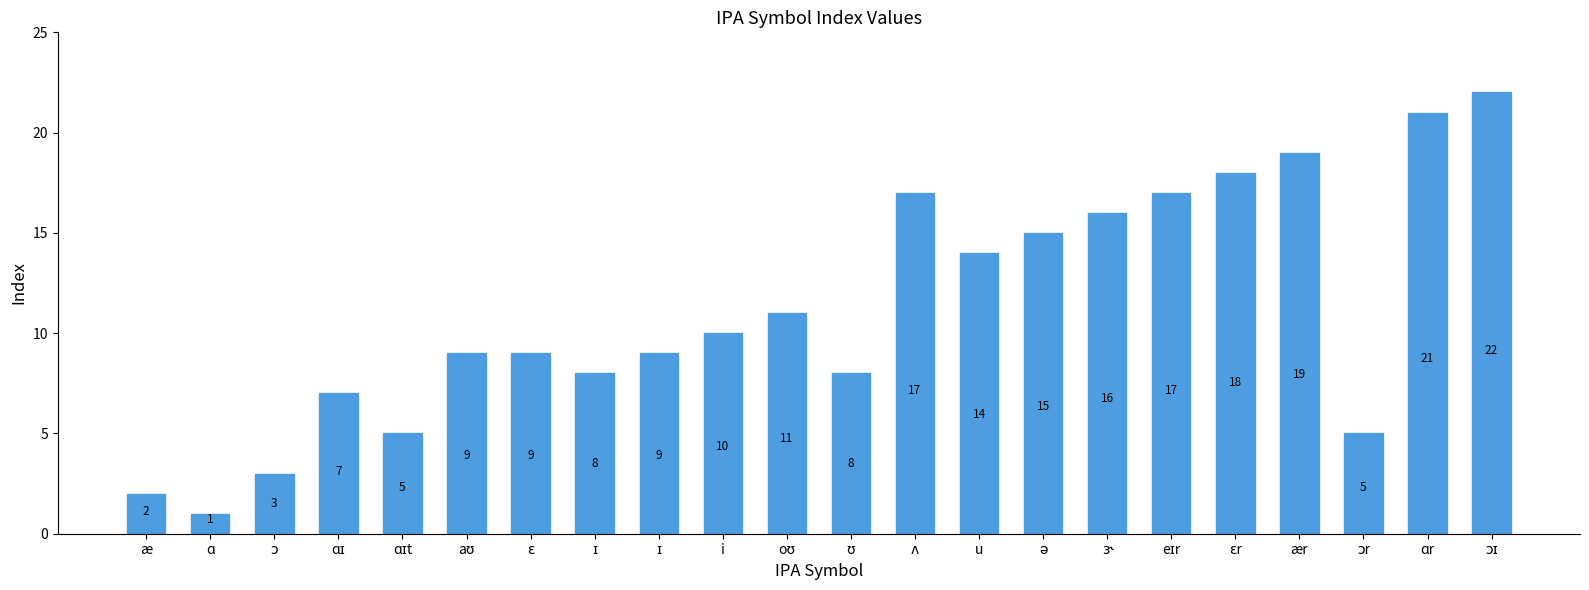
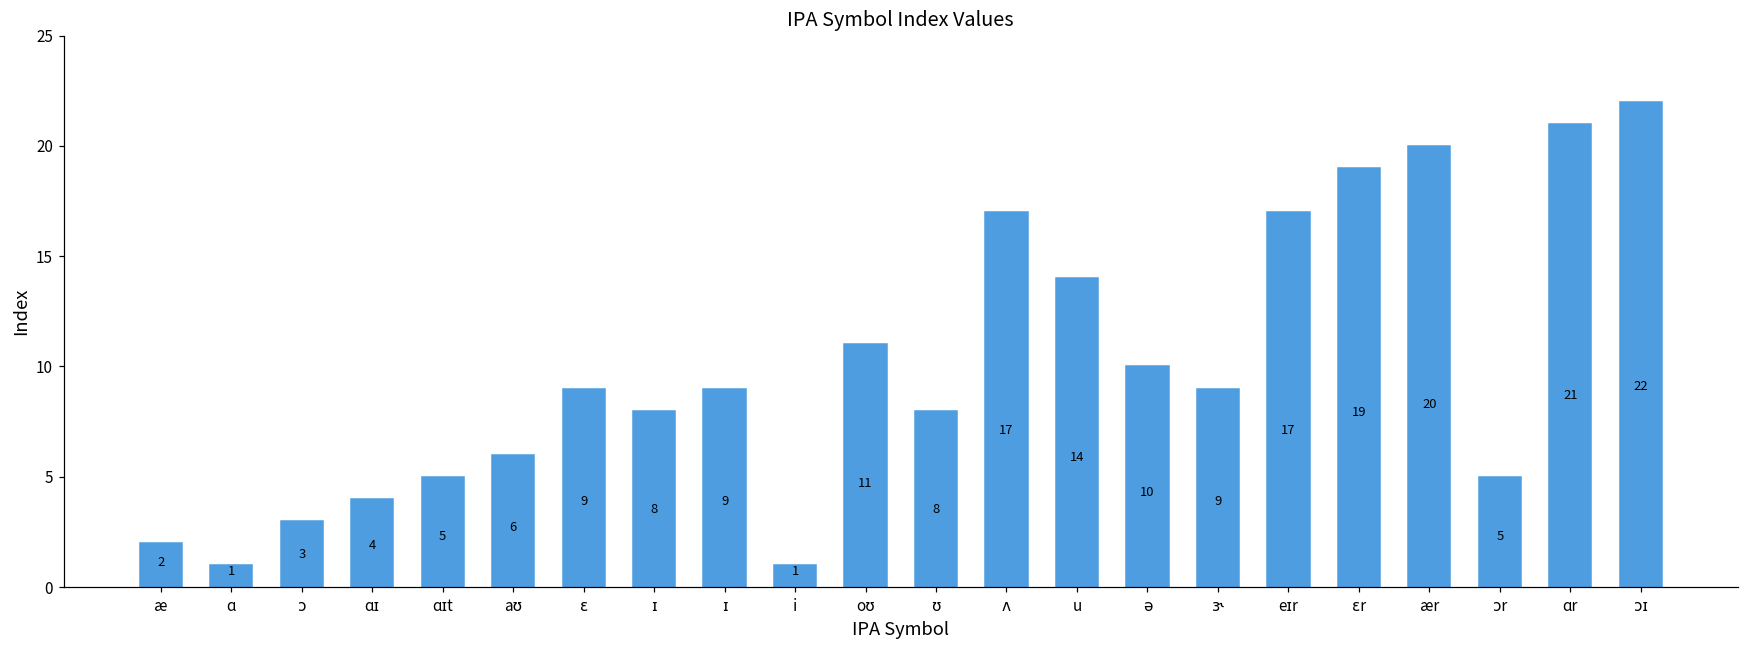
ɑɪ: 7 -> 4
aʊ: 9 -> 6
i: 10 -> 1
ə: 15 -> 10
ɝ: 16 -> 9
ɛr: 18 -> 19
ær: 19 -> 20
